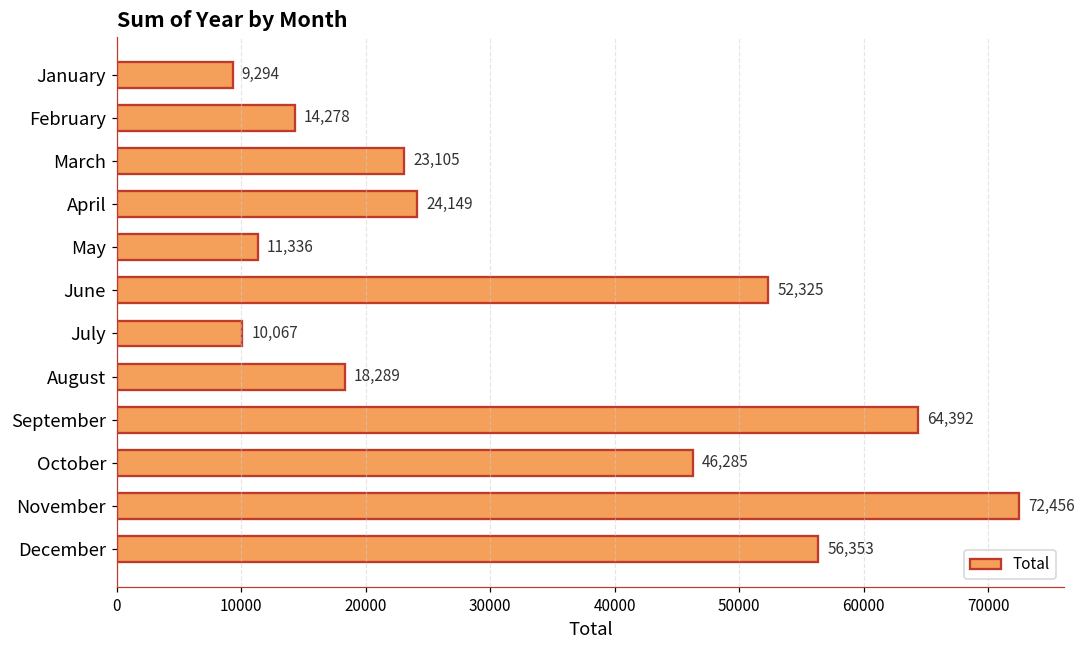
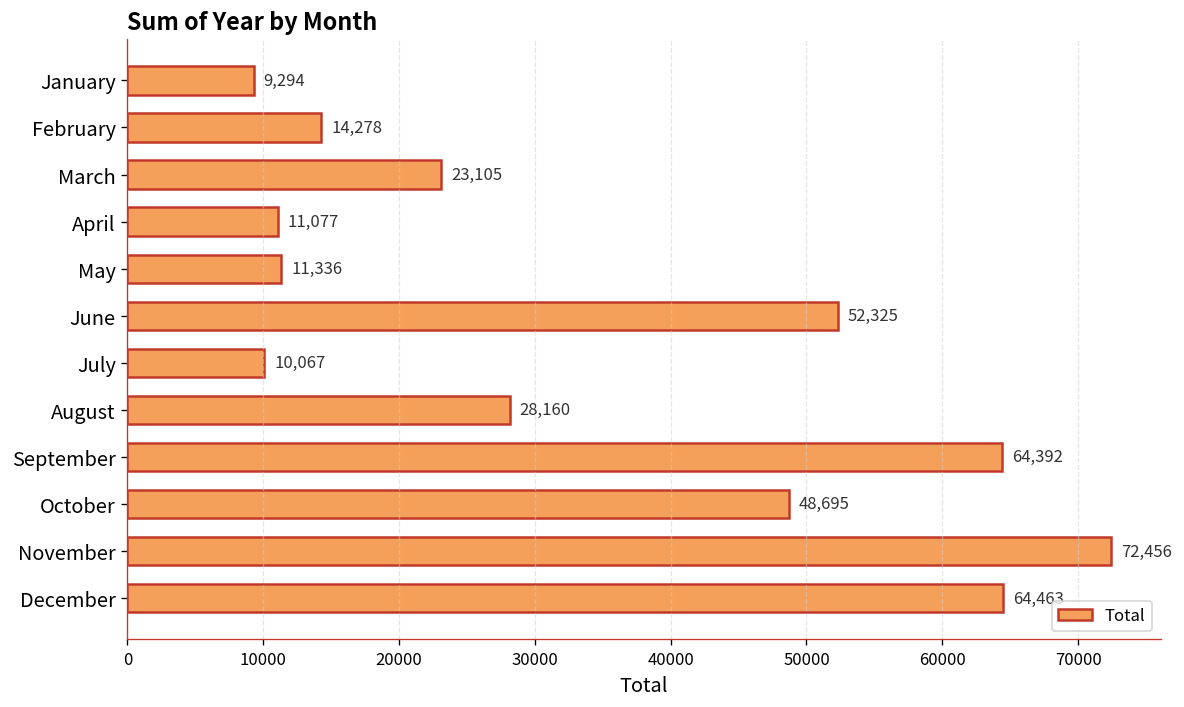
April: 24,149 -> 11,077
August: 18,289 -> 28,160
October: 46,285 -> 48,695
December: 56,353 -> 64,463
